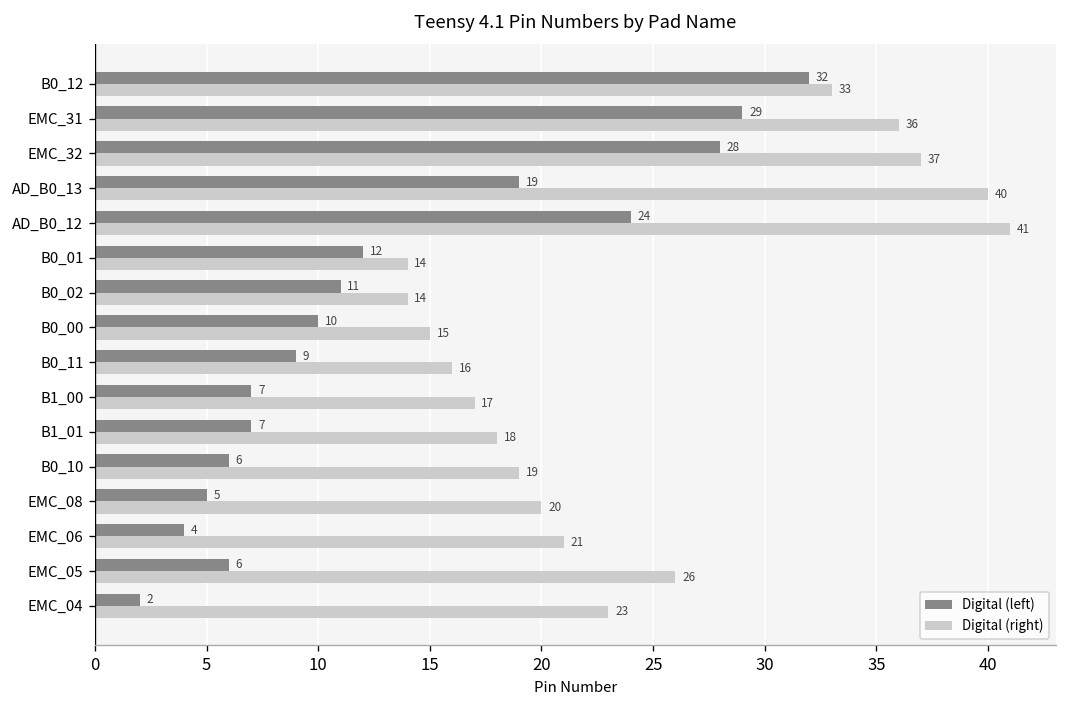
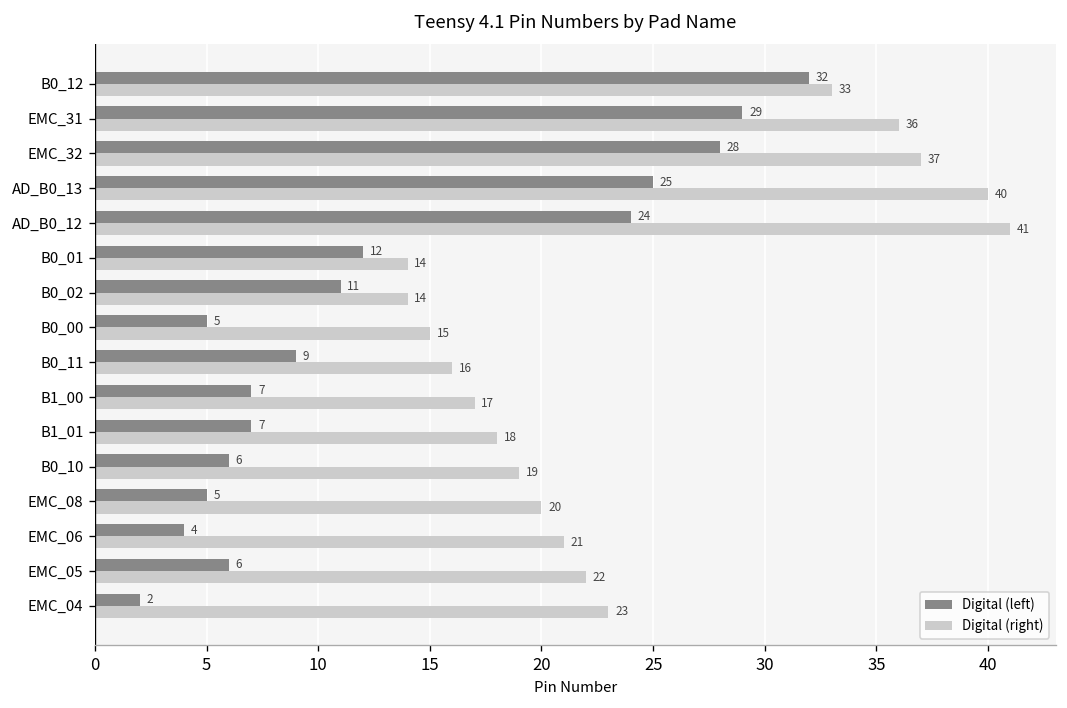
Digital (left), AD_B0_13: 19 -> 25
Digital (left), B0_00: 10 -> 5
Digital (right), EMC_05: 26 -> 22
